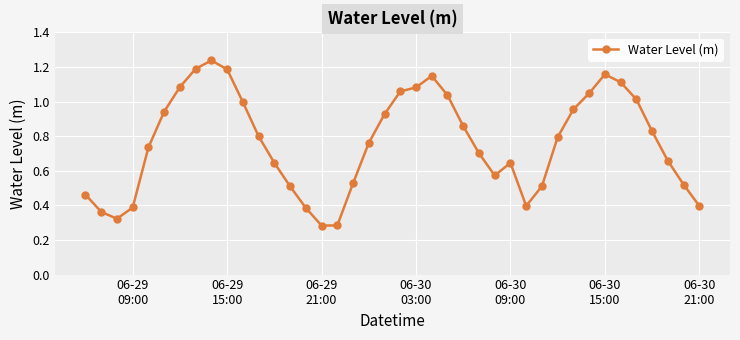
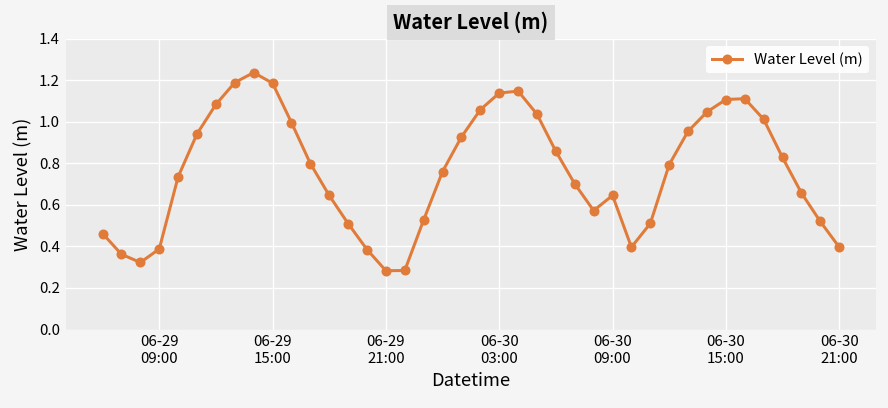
06-30 03:00: 1.08 -> 1.14
06-30 15:00: 1.16 -> 1.11
